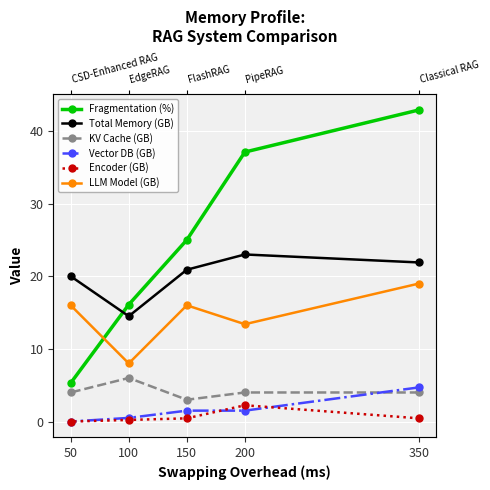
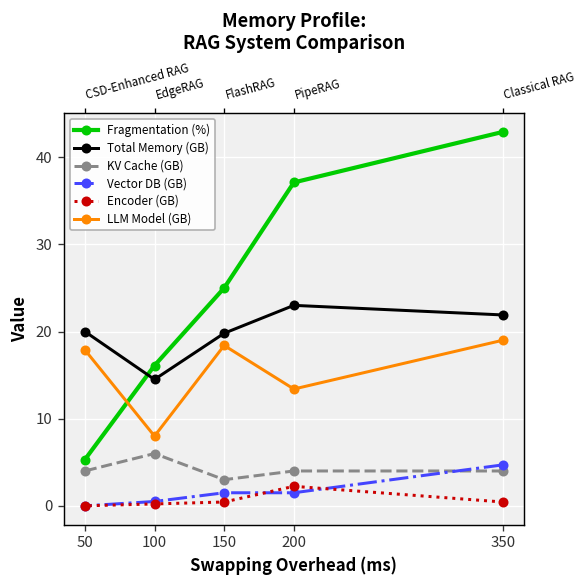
LLM Model (GB), 50: 16 -> 18
Total Memory (GB), 150: 21 -> 20
LLM Model (GB), 150: 16 -> 18
